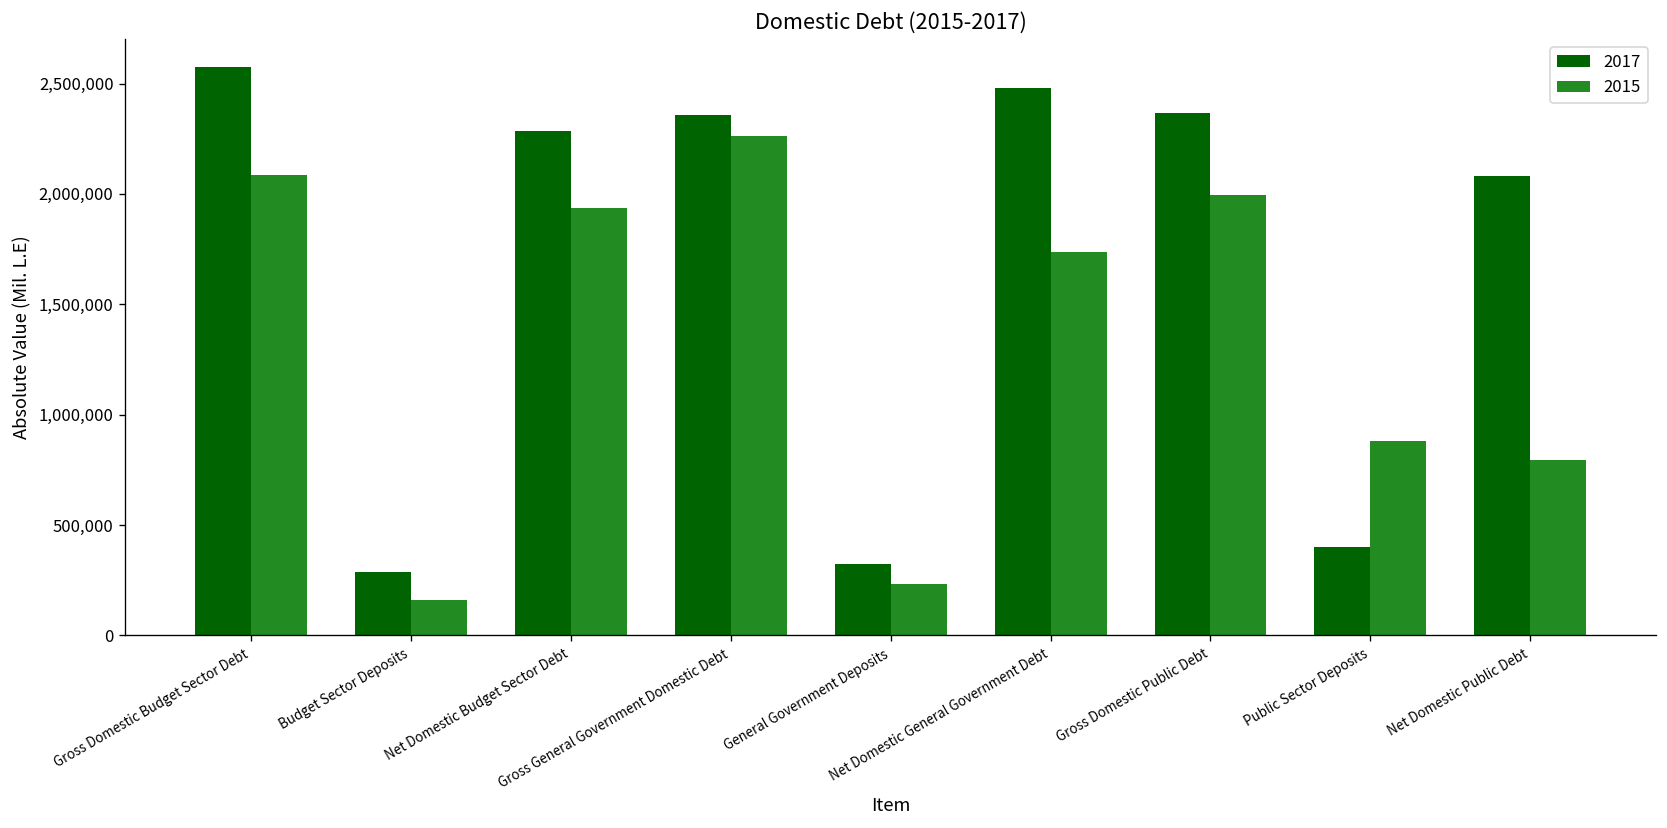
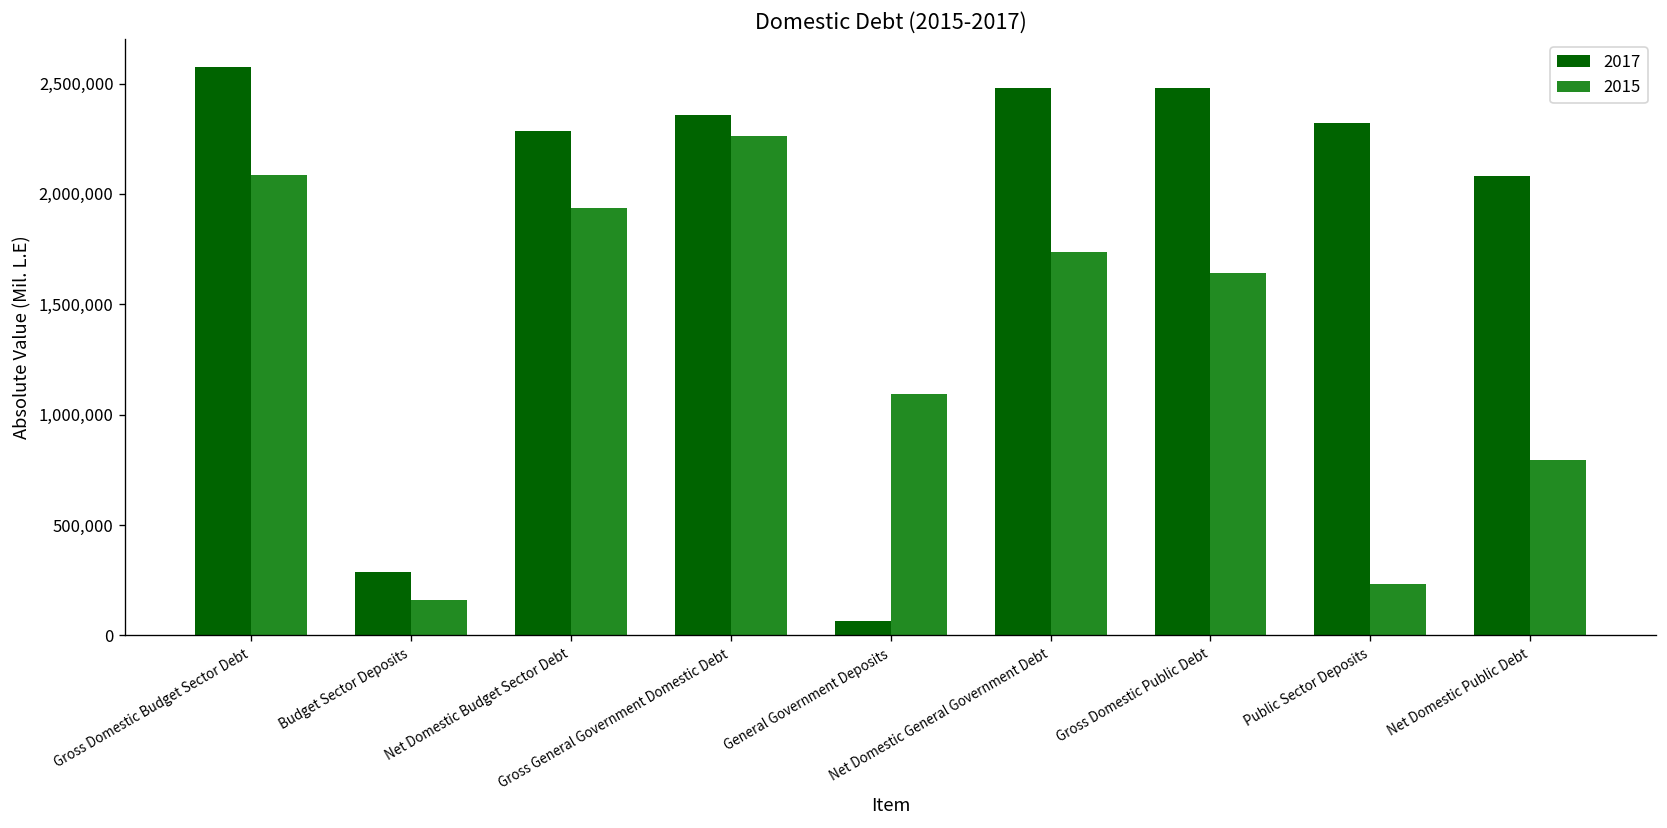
2017, General Government Deposits: 320,000 -> 60,000
2015, General Government Deposits: 230,000 -> 1,090,000
2017, Gross Domestic Public Debt: 2,370,000 -> 2,480,000
2015, Gross Domestic Public Debt: 1,990,000 -> 1,640,000
2017, Public Sector Deposits: 400,000 -> 2,320,000
2015, Public Sector Deposits: 880,000 -> 230,000
